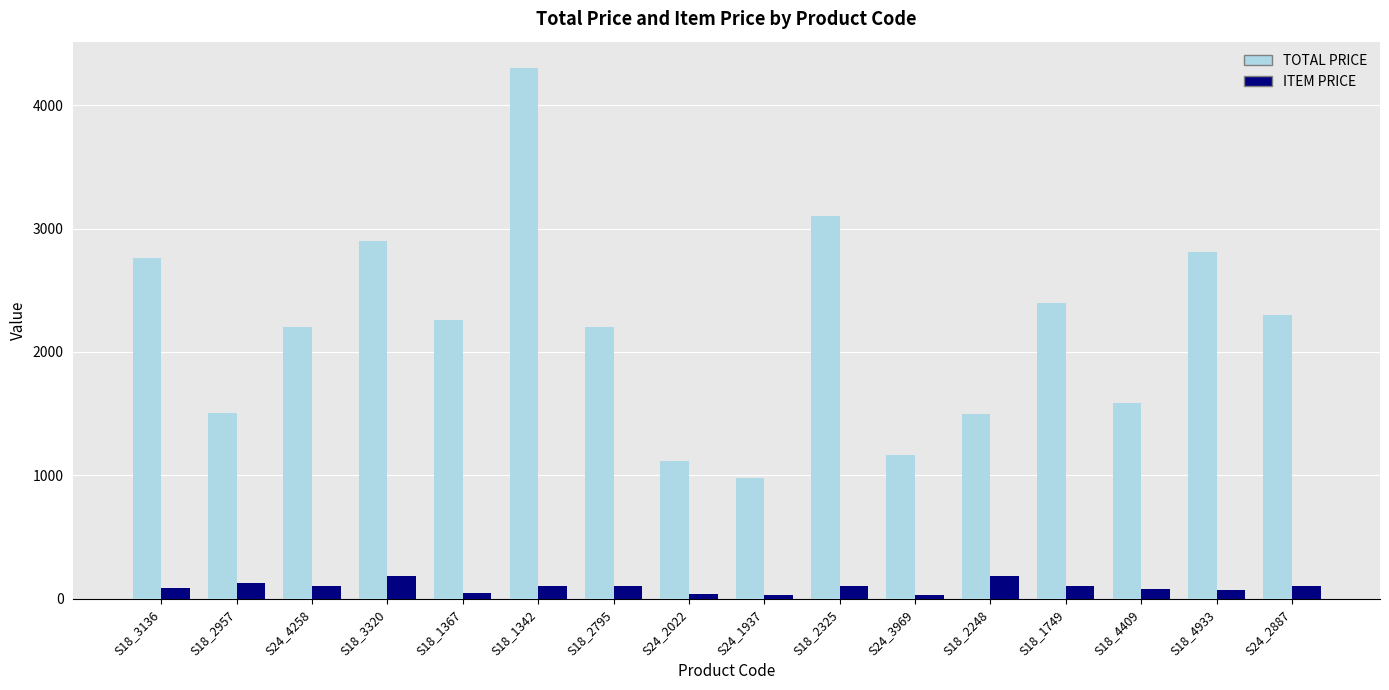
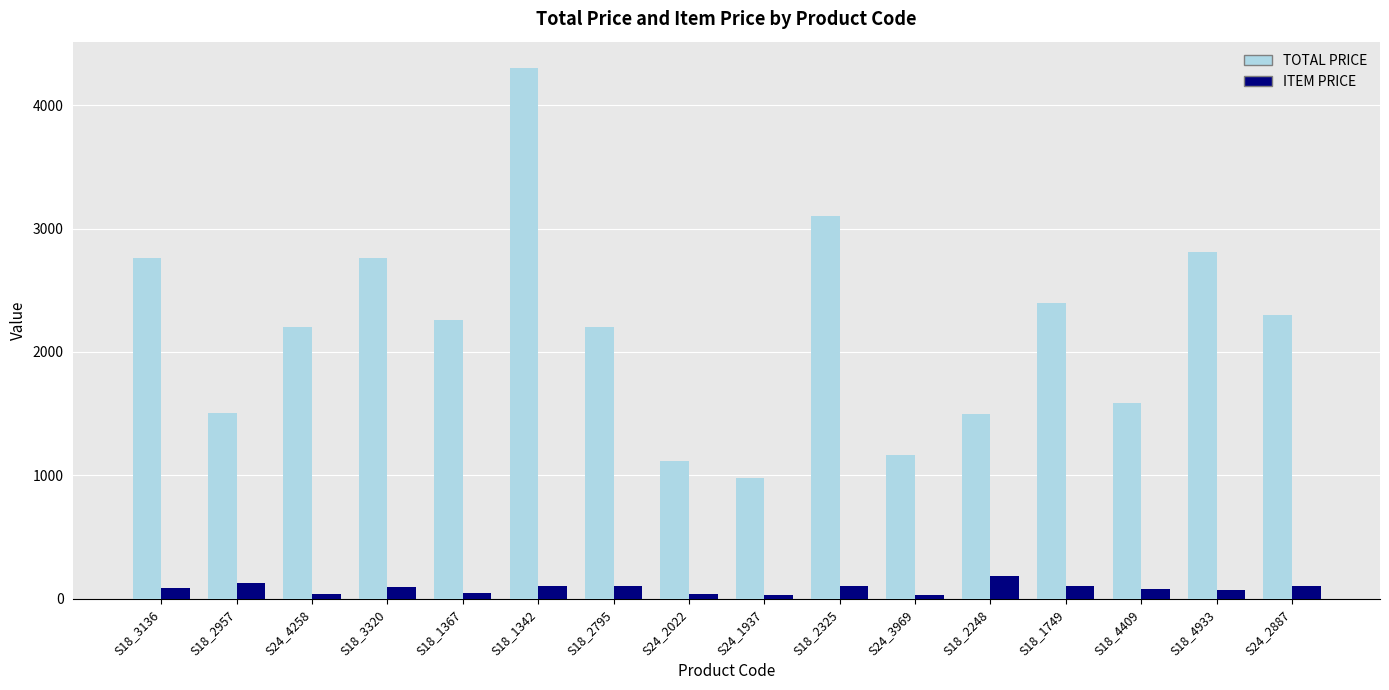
ITEM PRICE, S24_4258: 100 -> 40
TOTAL PRICE, S18_3320: 2900 -> 2760
ITEM PRICE, S18_3320: 180 -> 100
